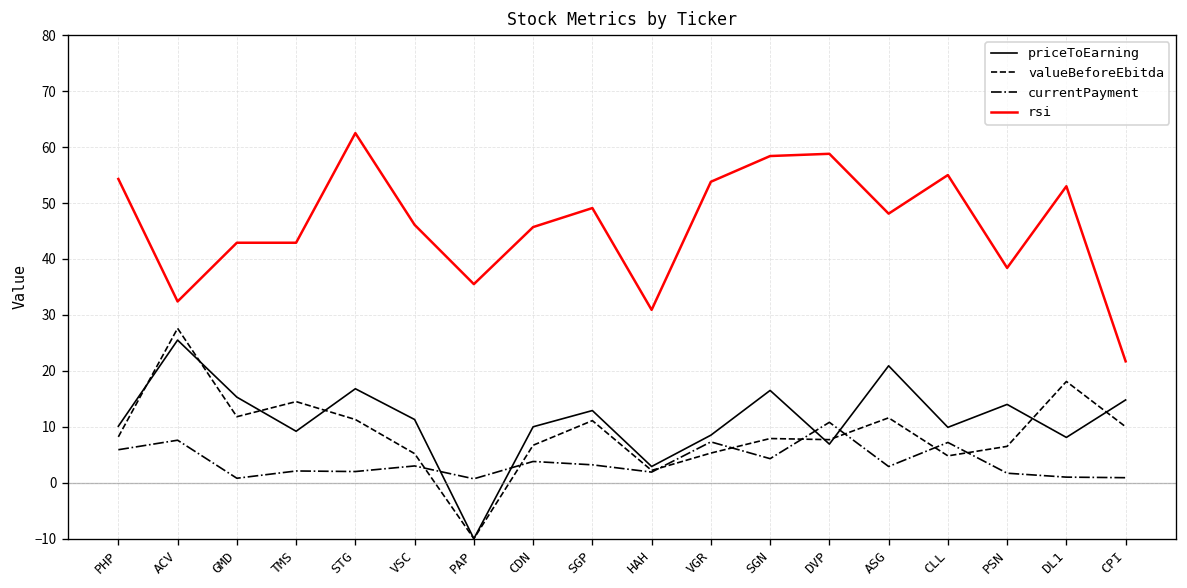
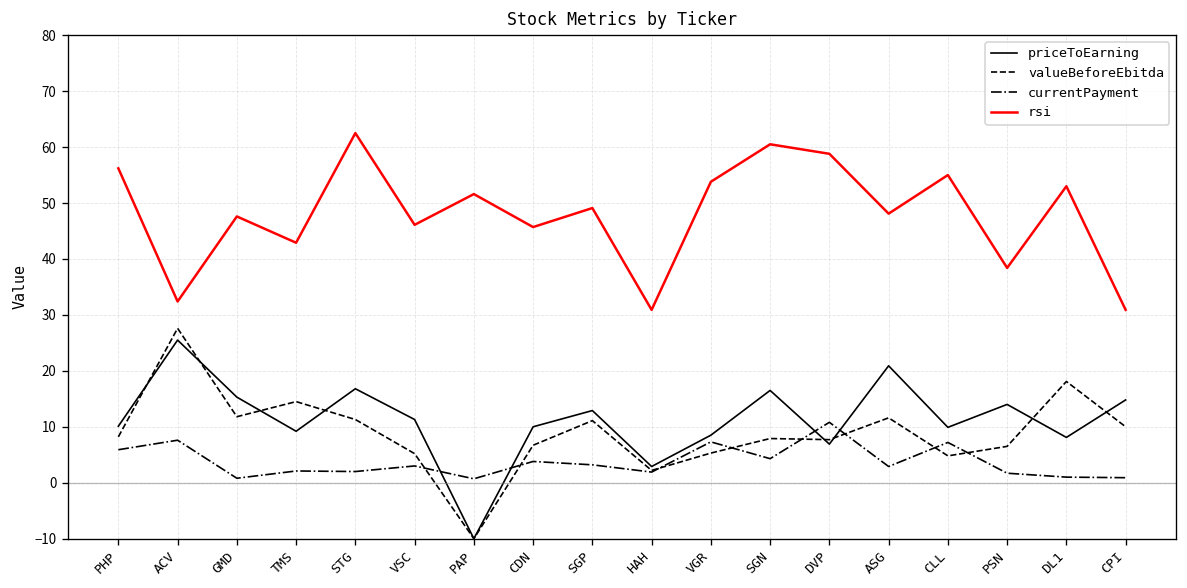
rsi, PHP: 54 -> 56
rsi, GMD: 43 -> 48
rsi, PAP: 36 -> 52
rsi, SGN: 58 -> 61
rsi, CPI: 22 -> 31
